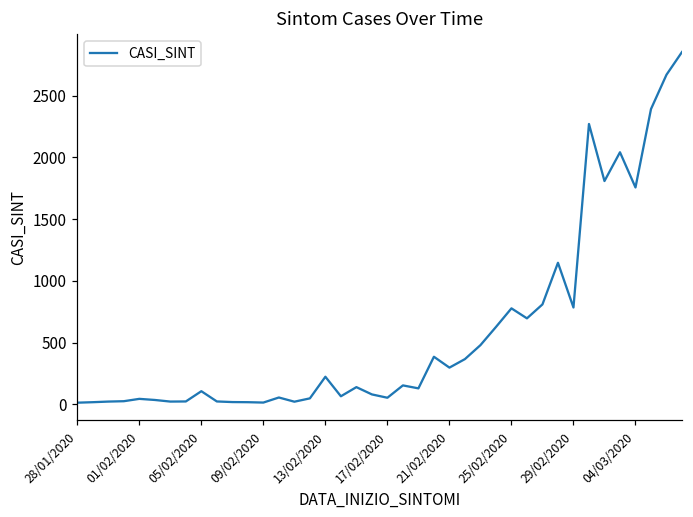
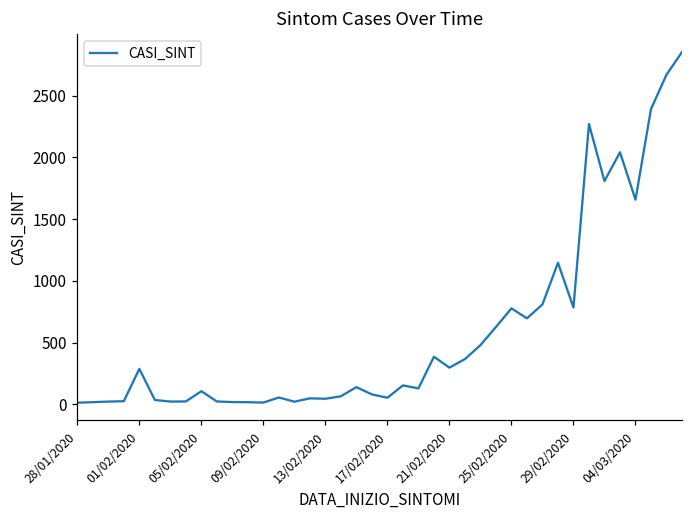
01/02/2020: 40 -> 290
13/02/2020: 220 -> 50
04/03/2020: 1760 -> 1660
